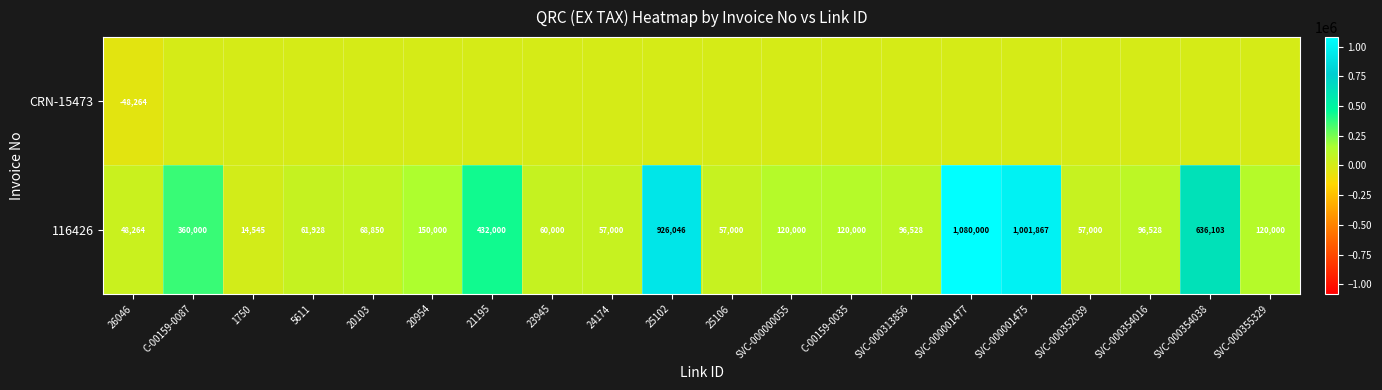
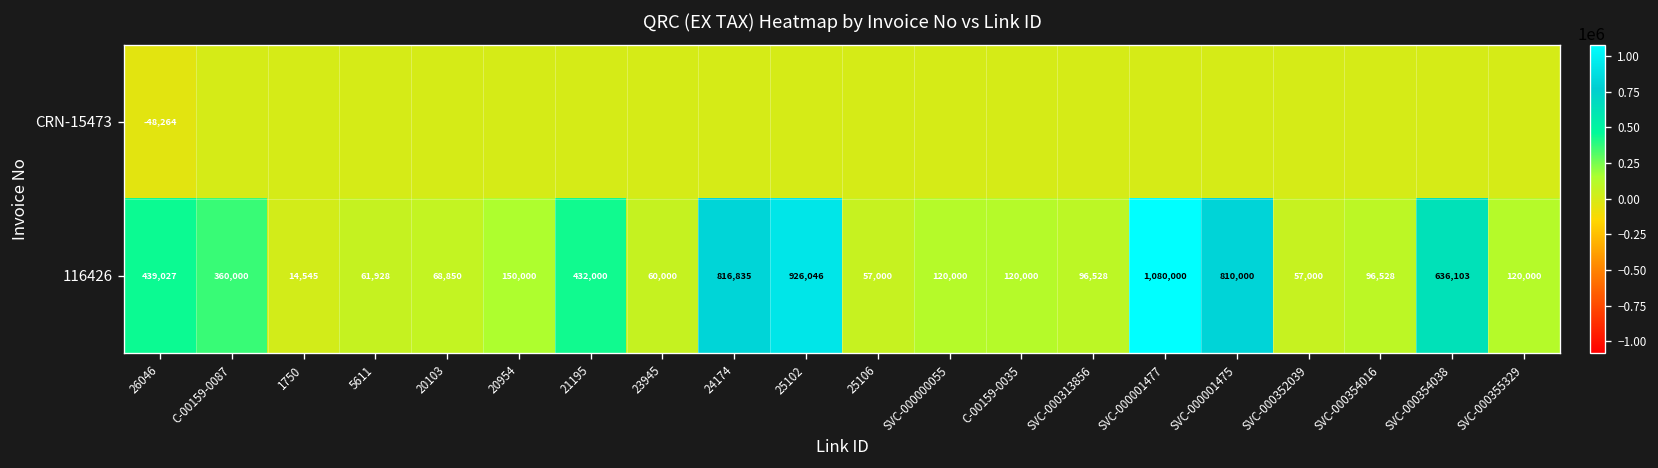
116426, 26046: 48,264 -> 439,027
116426, 24174: 57,000 -> 816,835
116426, SVC-000001475: 1,001,867 -> 810,000
